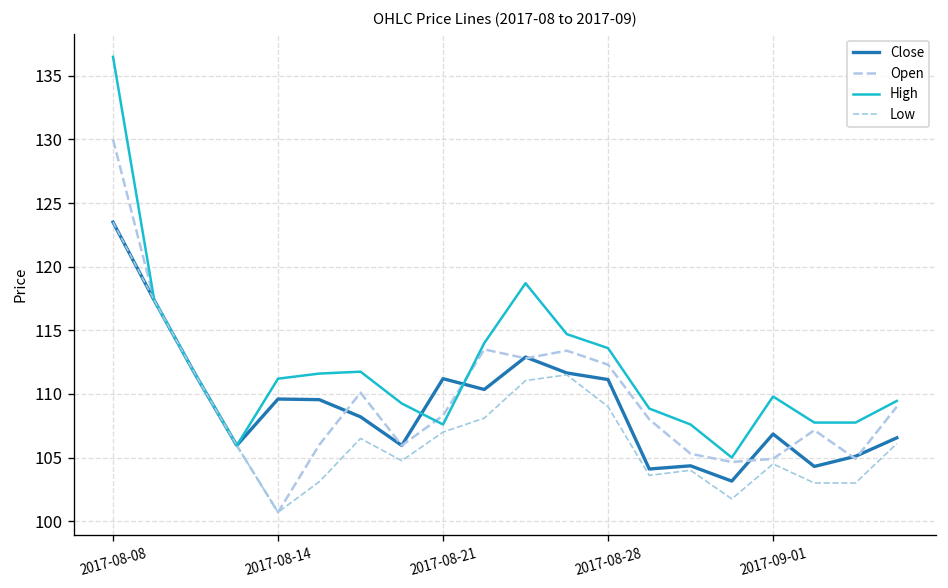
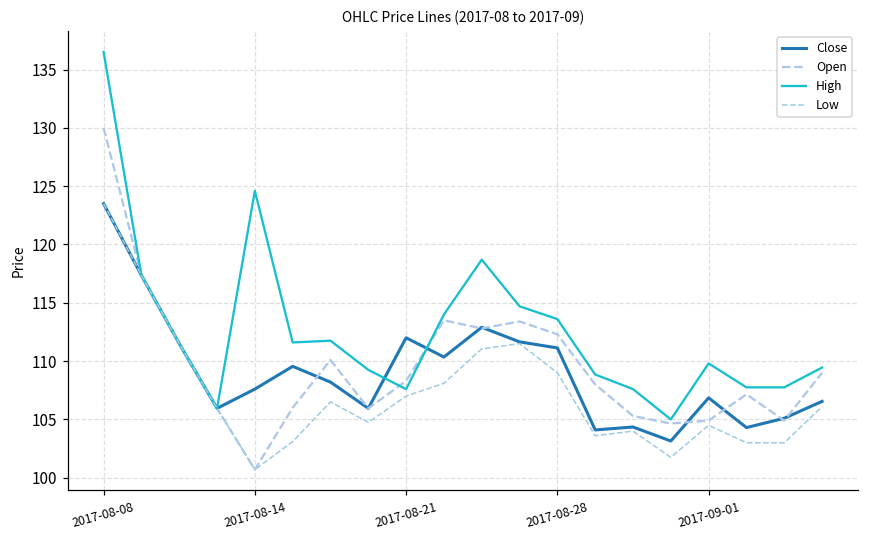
Close, 2017-08-14: 109.6 -> 107.6
High, 2017-08-14: 111.2 -> 124.6
Close, 2017-08-21: 111.2 -> 112.0
